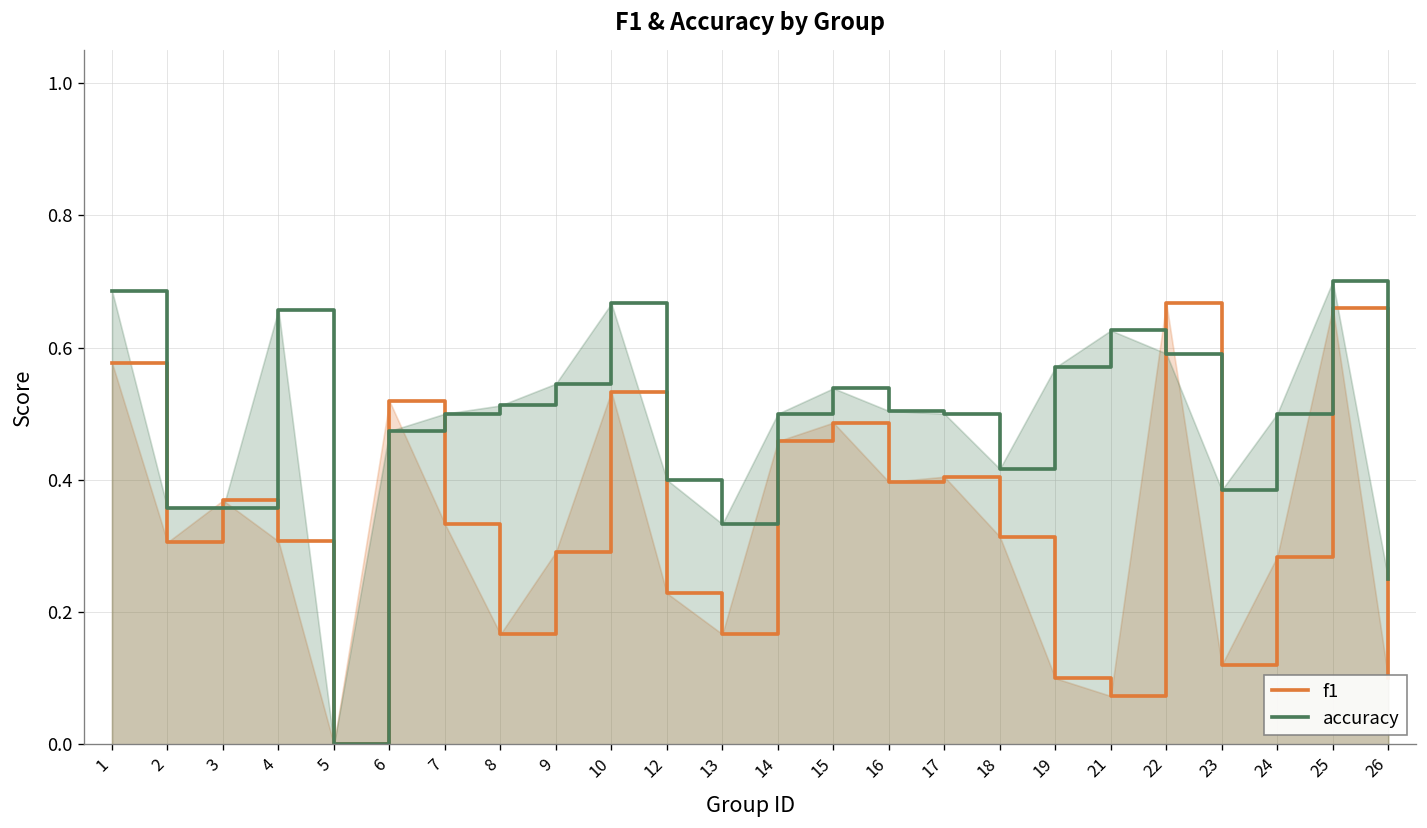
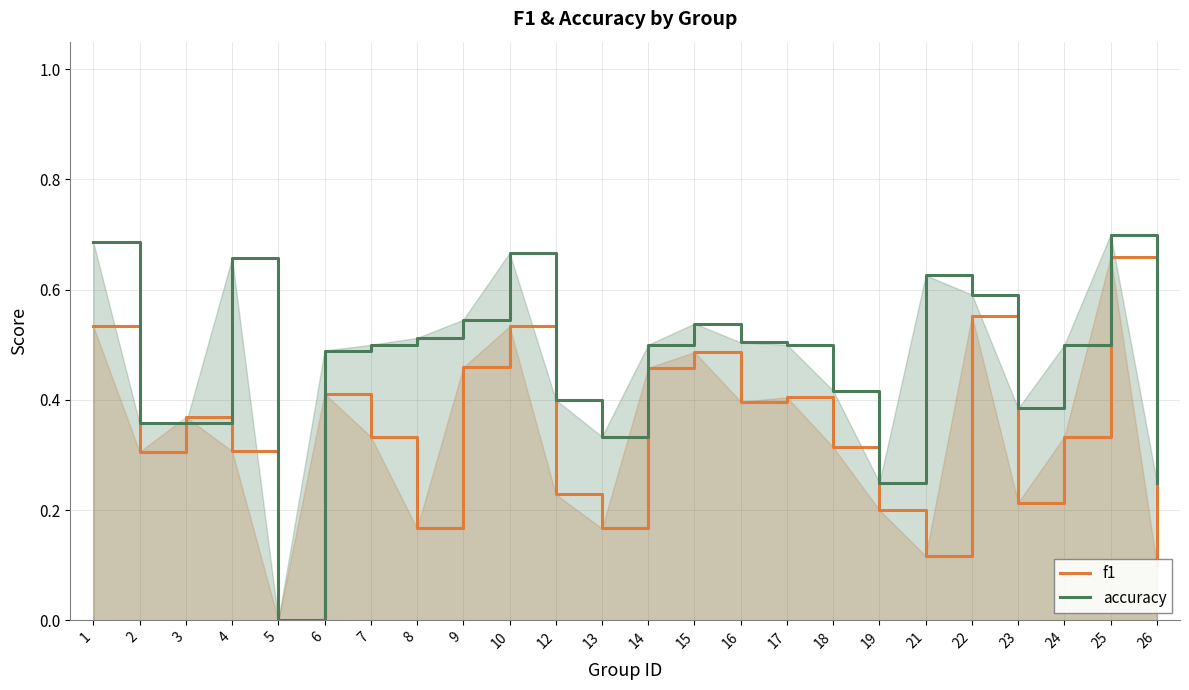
f1, 1: 0.58 -> 0.53
f1, 6: 0.52 -> 0.41
accuracy, 6: 0.47 -> 0.49
f1, 9: 0.29 -> 0.46
f1, 19: 0.1 -> 0.2
accuracy, 19: 0.57 -> 0.25
f1, 21: 0.07 -> 0.12
f1, 22: 0.67 -> 0.55
f1, 23: 0.12 -> 0.21
f1, 24: 0.28 -> 0.33
